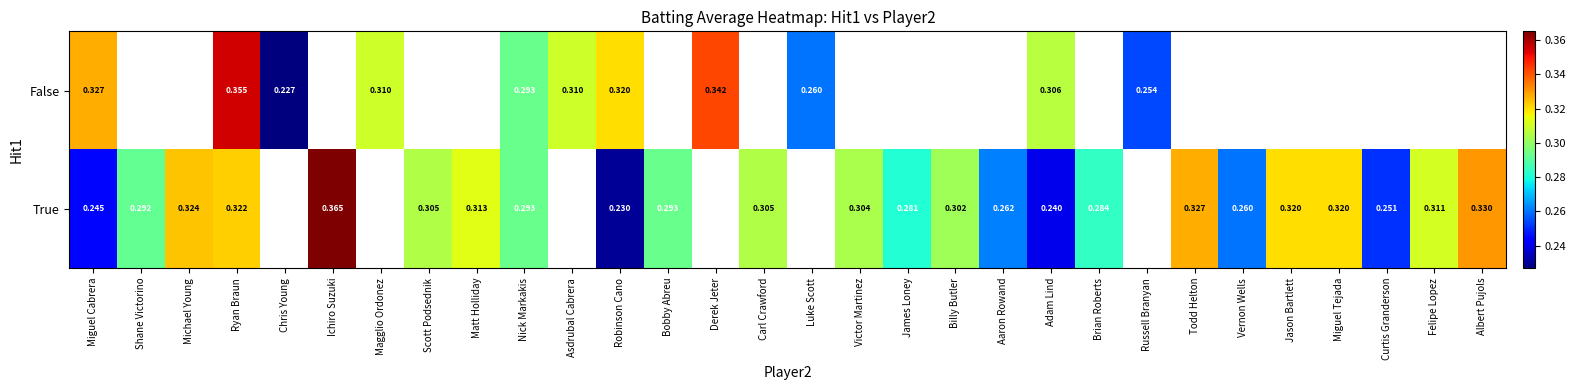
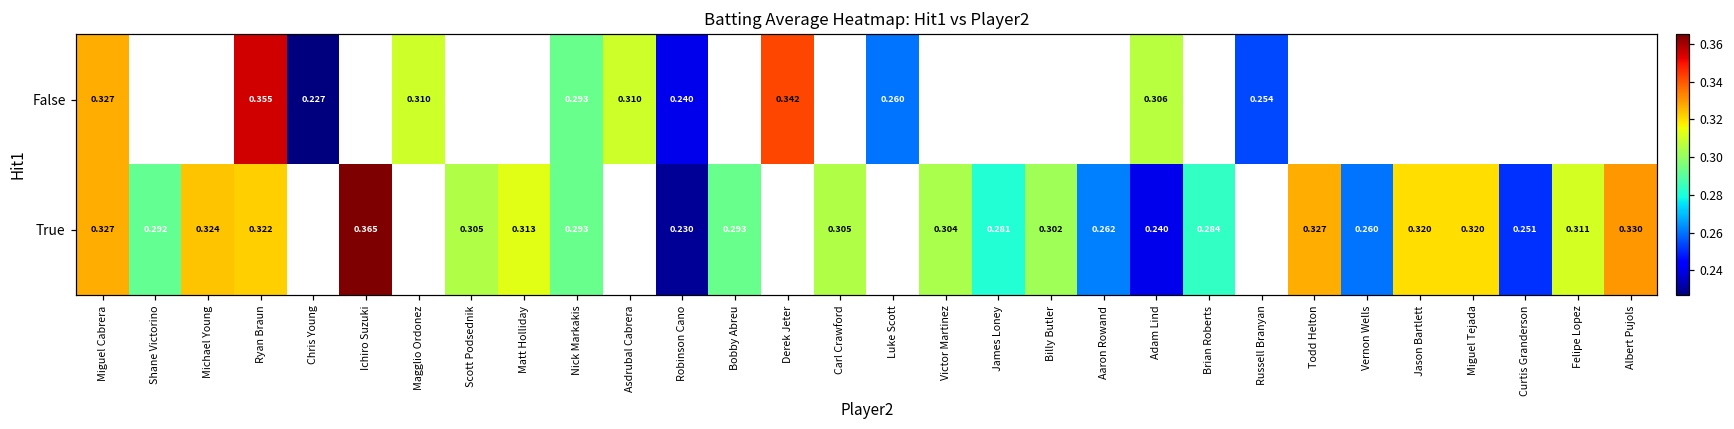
False, Robinson Cano: 0.320 -> 0.240
True, Miguel Cabrera: 0.245 -> 0.327
